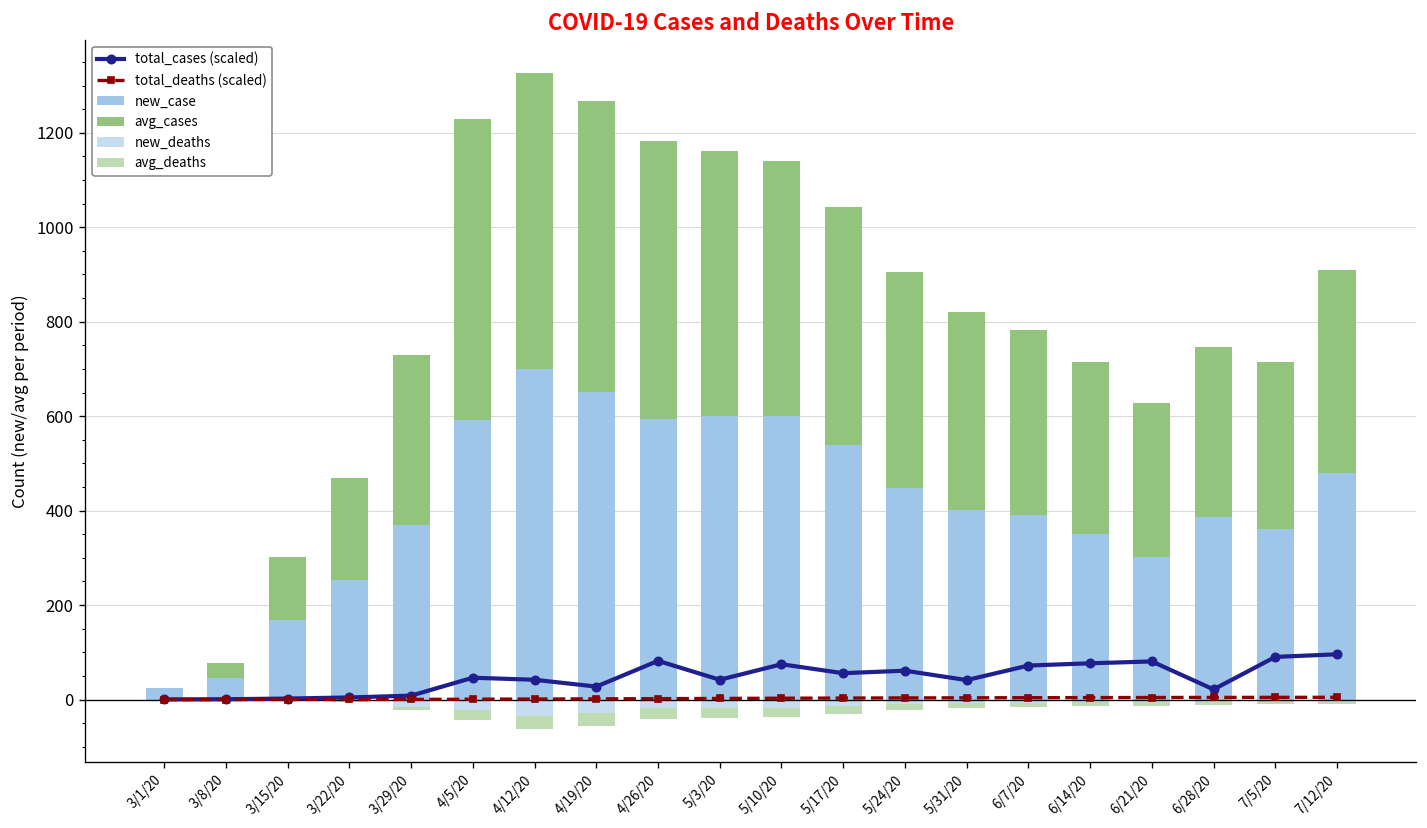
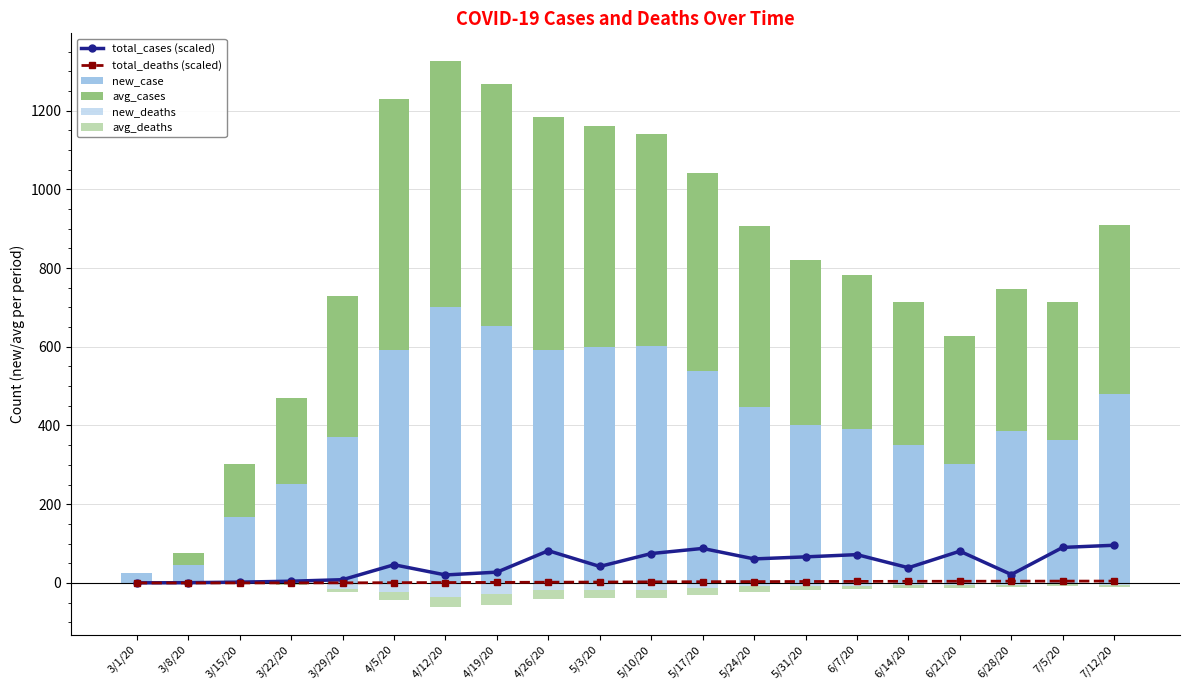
total_cases (scaled), 4/12/20: 40 -> 20
total_cases (scaled), 5/17/20: 60 -> 90
total_cases (scaled), 5/31/20: 40 -> 70
total_cases (scaled), 6/14/20: 80 -> 40
